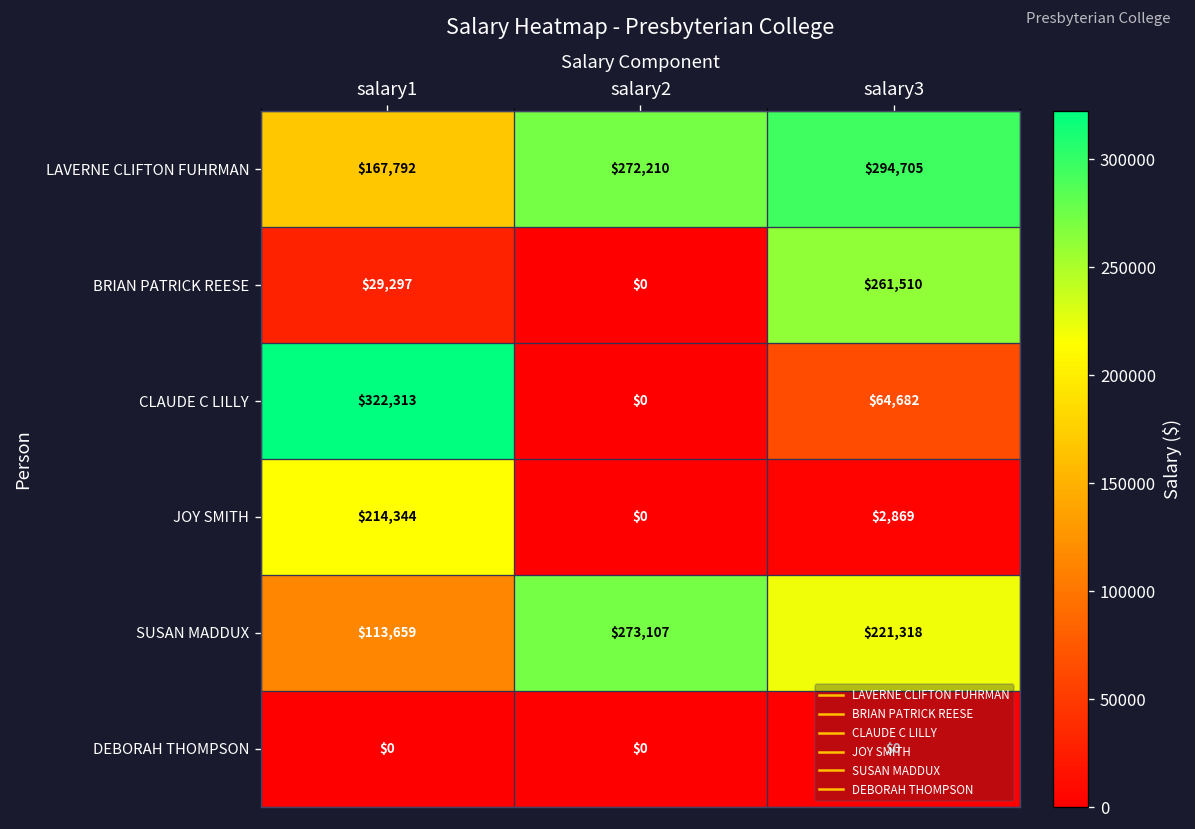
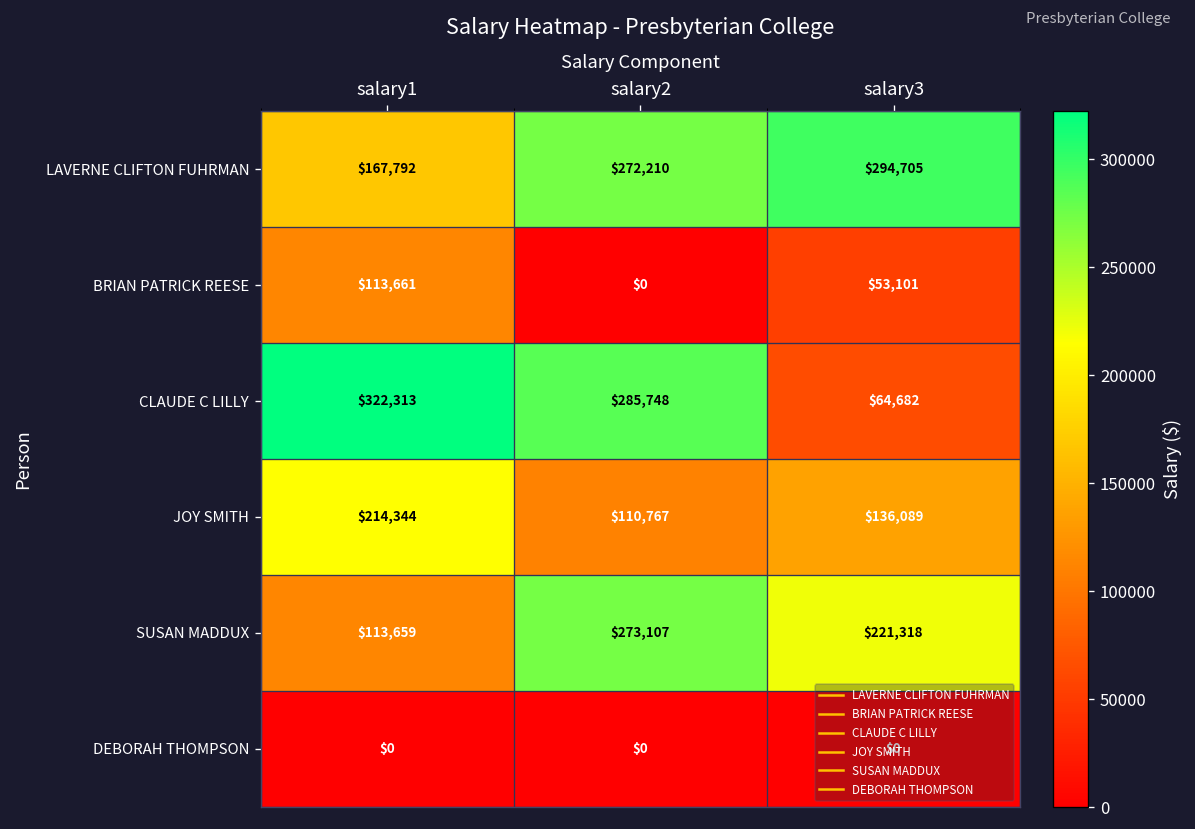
BRIAN PATRICK REESE, salary1: $29,297 -> $113,661
BRIAN PATRICK REESE, salary3: $261,510 -> $53,101
CLAUDE C LILLY, salary2: $0 -> $285,748
JOY SMITH, salary2: $0 -> $110,767
JOY SMITH, salary3: $2,869 -> $136,089
